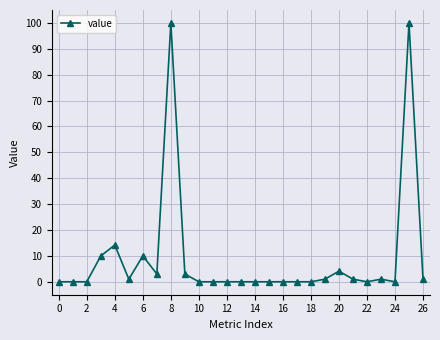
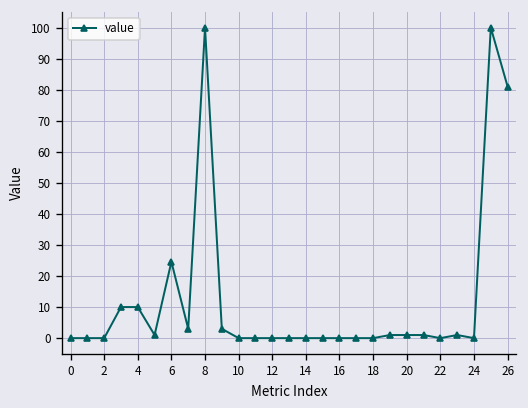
4: 14 -> 10
6: 10 -> 25
20: 4 -> 1
26: 1 -> 81
